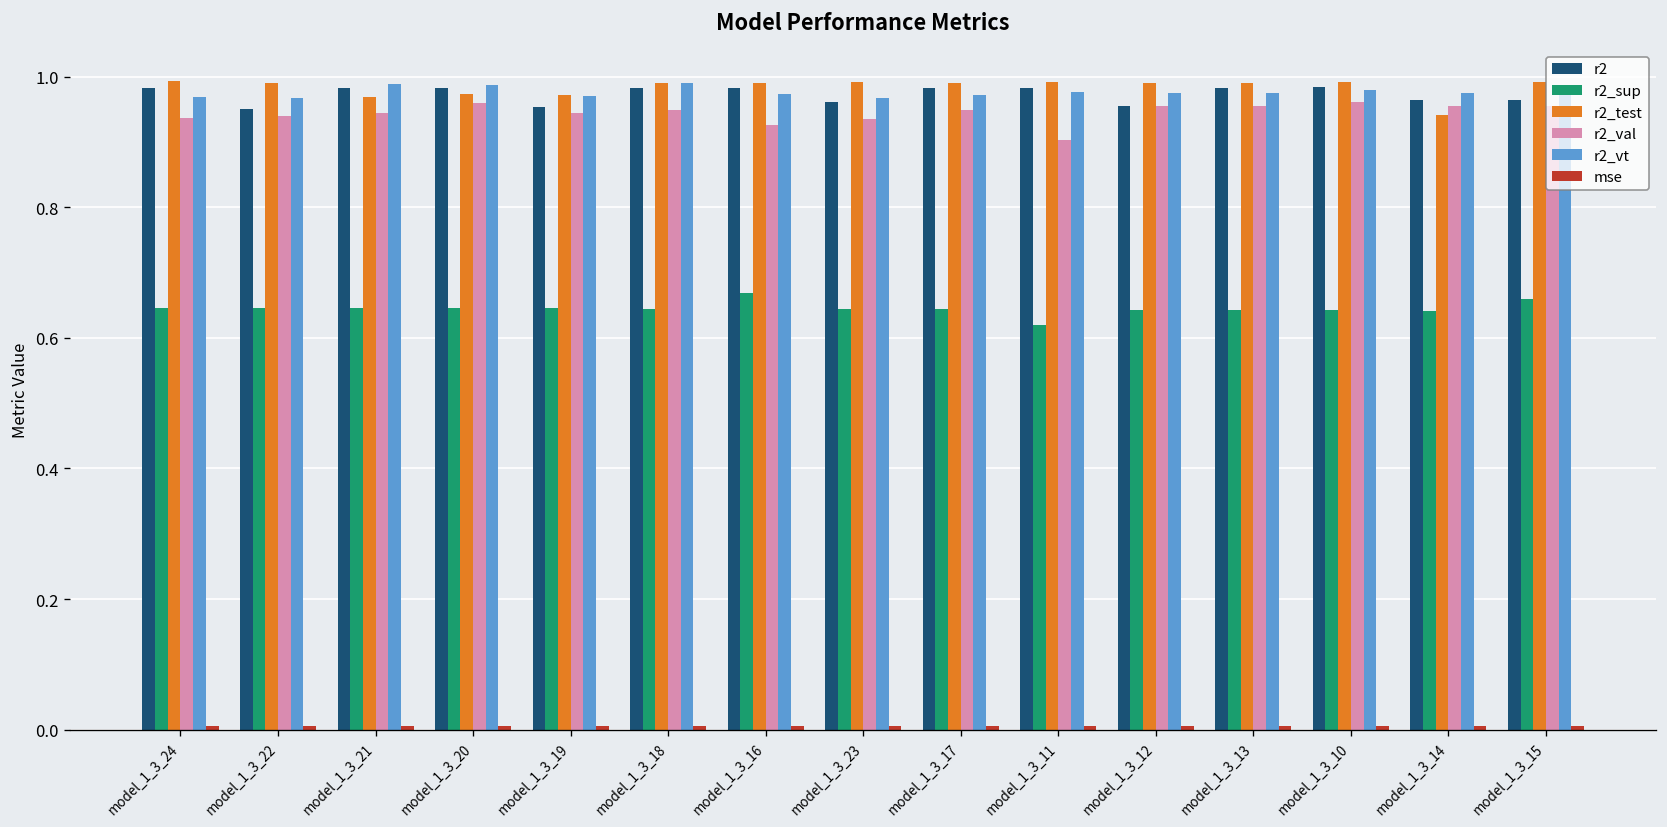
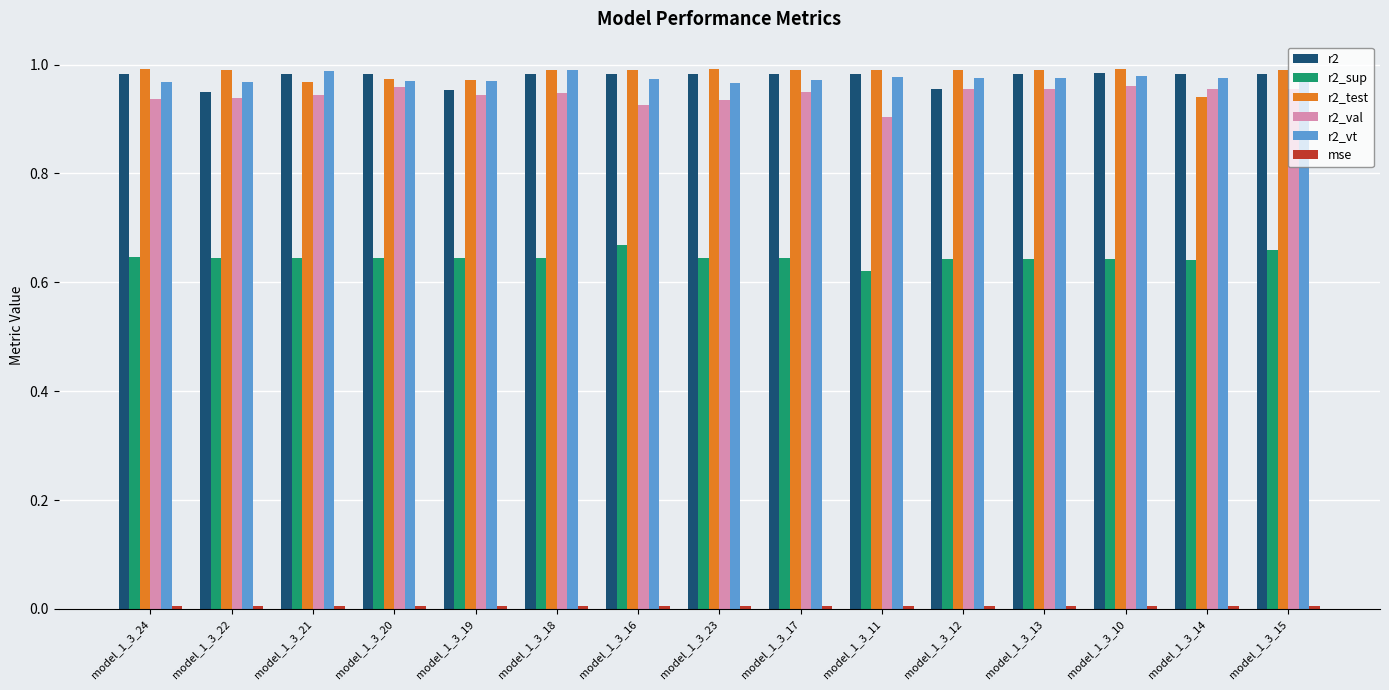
r2_vt, model_1_3_20: 0.99 -> 0.97
r2, model_1_3_23: 0.96 -> 0.98
r2, model_1_3_14: 0.96 -> 0.98
r2, model_1_3_15: 0.96 -> 0.98
